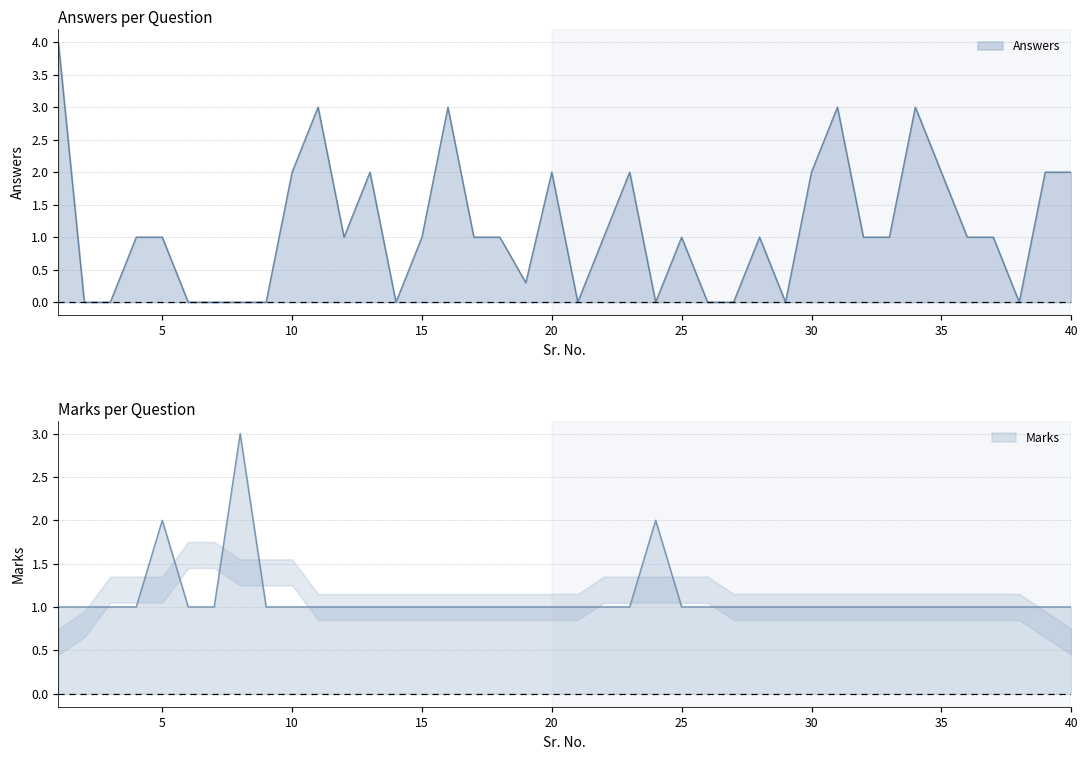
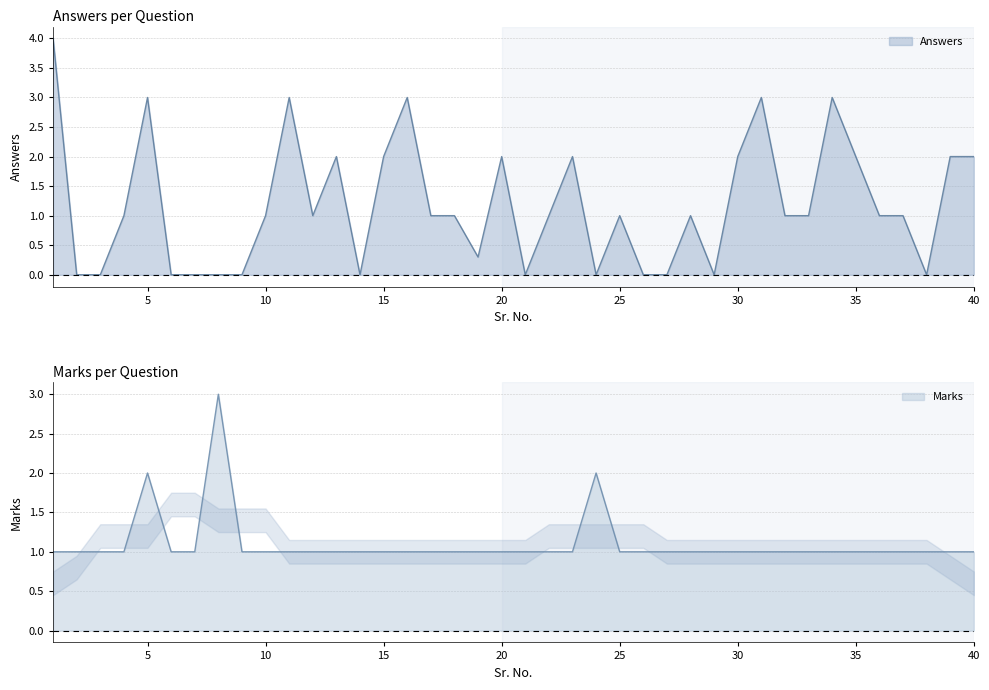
Answers per Question, 5: 1 -> 3
Answers per Question, 10: 2 -> 1
Answers per Question, 15: 1 -> 2
